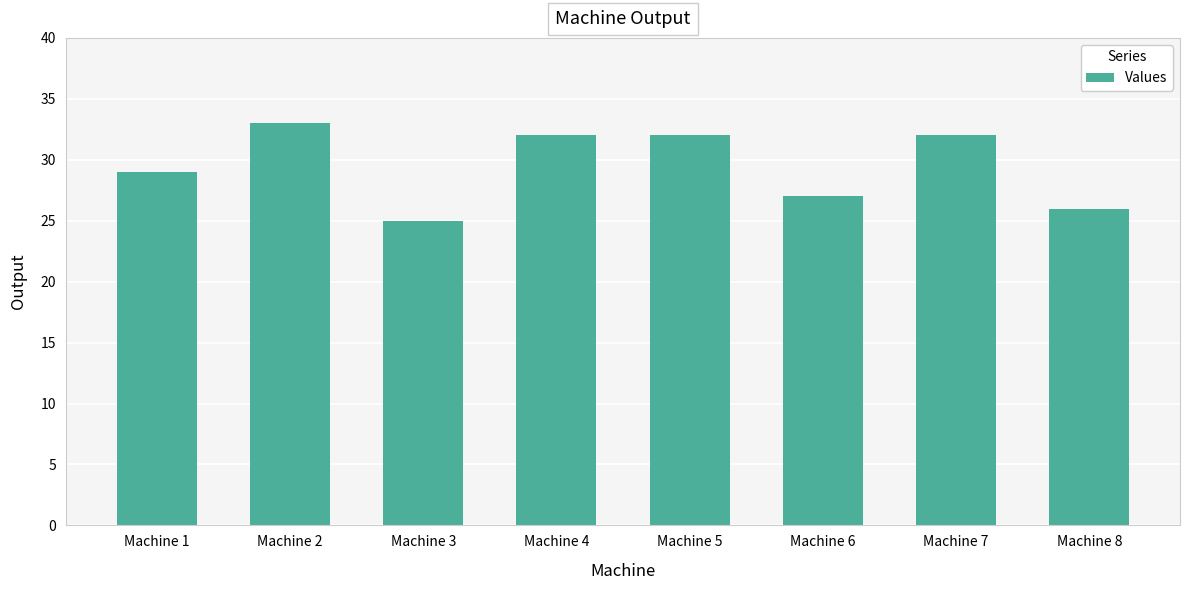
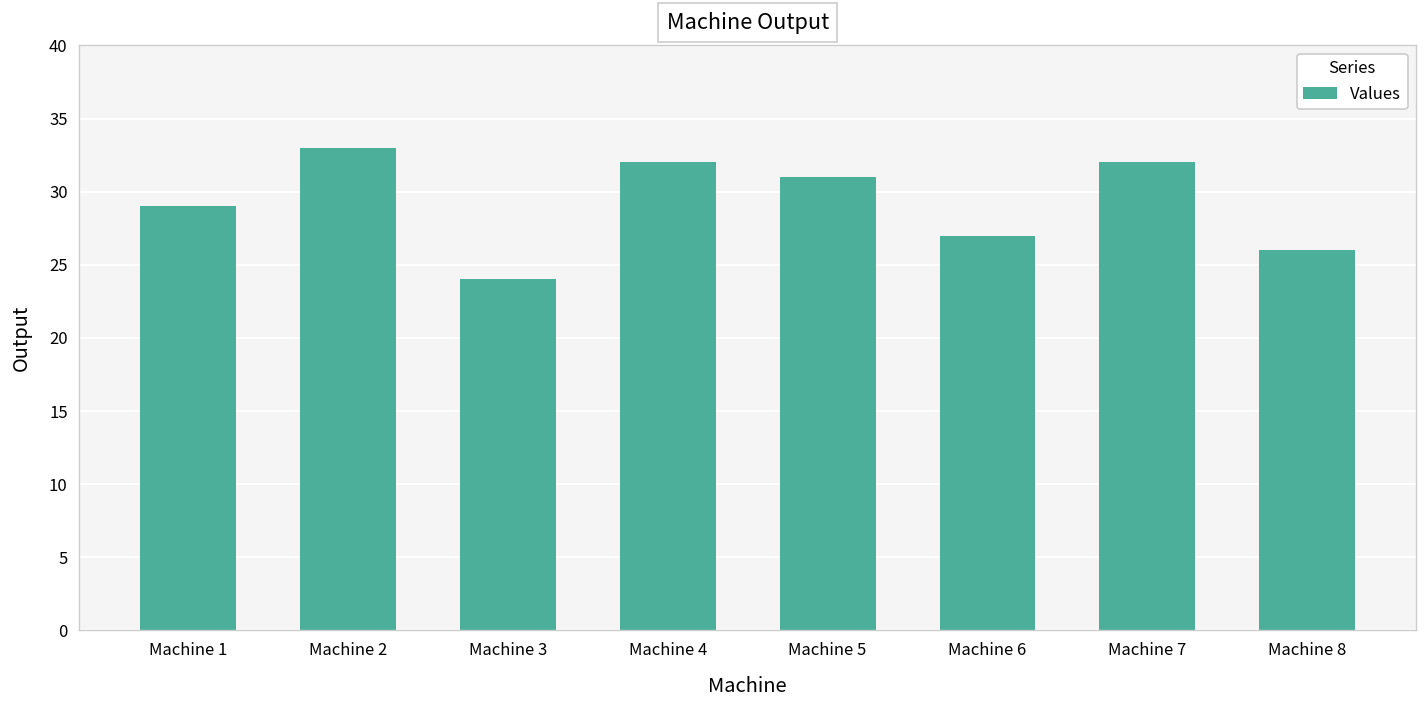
Machine 3: 25 -> 24
Machine 5: 32 -> 31
